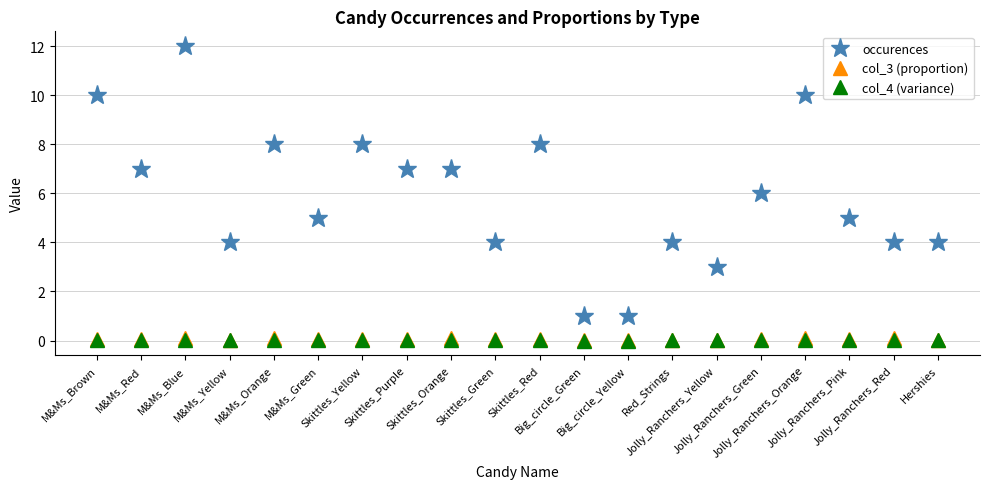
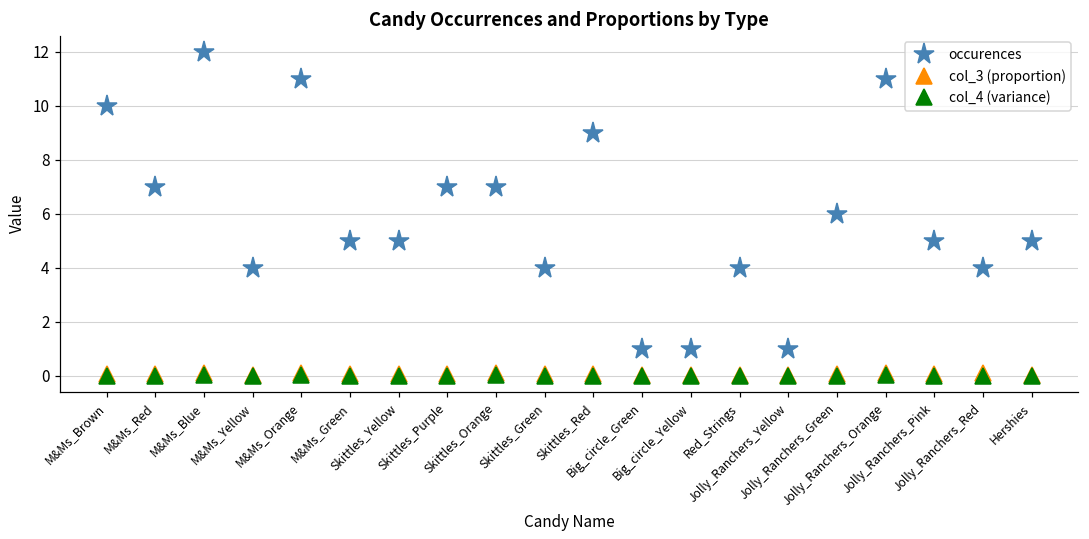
occurences, M&Ms_Orange: 8 -> 11
occurences, Skittles_Yellow: 8 -> 5
occurences, Skittles_Red: 8 -> 9
occurences, Jolly_Ranchers_Yellow: 3 -> 1
occurences, Jolly_Ranchers_Orange: 10 -> 11
occurences, Hershies: 4 -> 5
